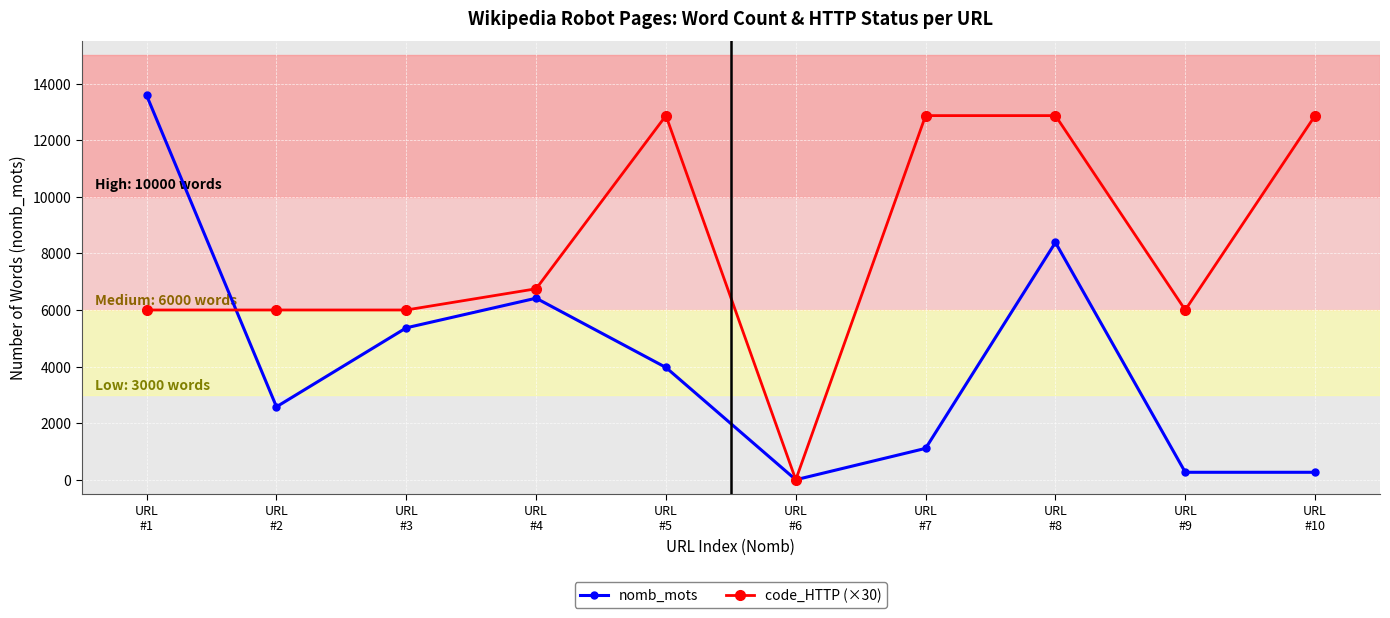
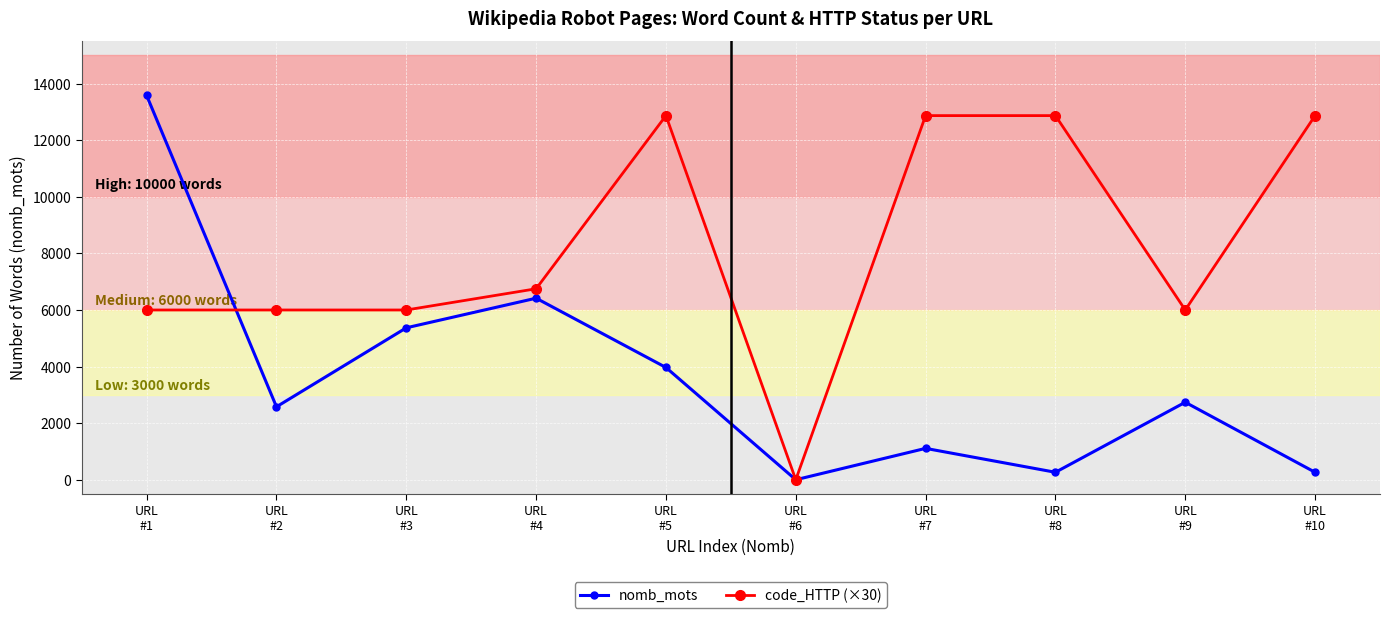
nomb_mots, URL #8: 8400 -> 300
nomb_mots, URL #9: 300 -> 2700
